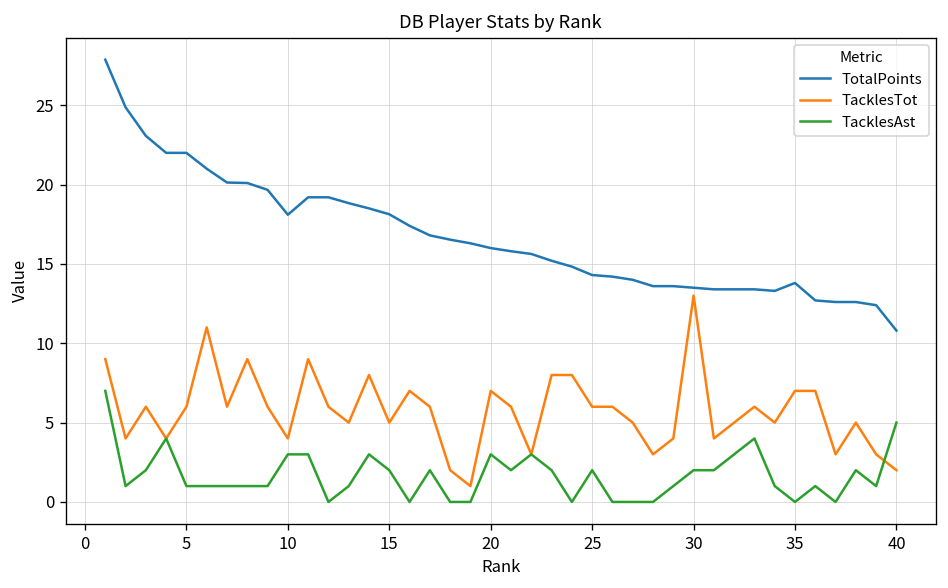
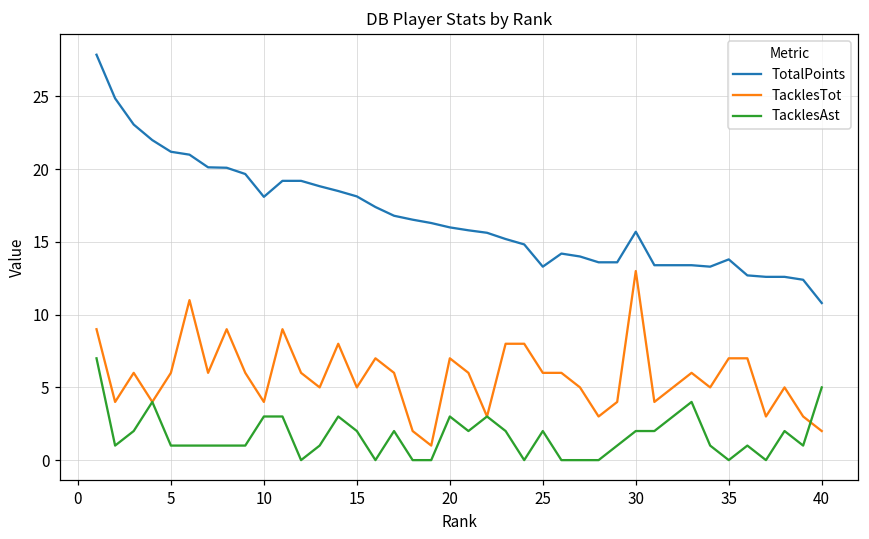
TotalPoints, 5: 22.0 -> 21.2
TotalPoints, 25: 14.3 -> 13.3
TotalPoints, 30: 13.5 -> 15.7
